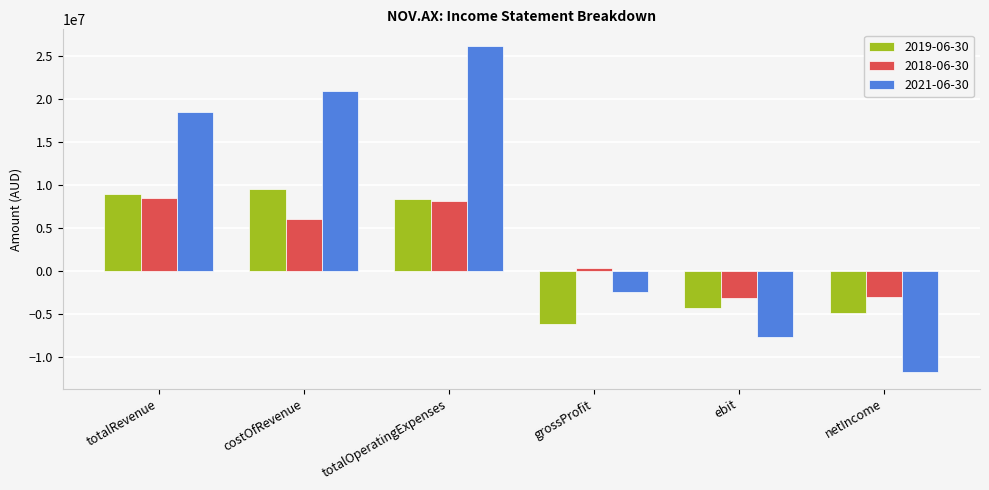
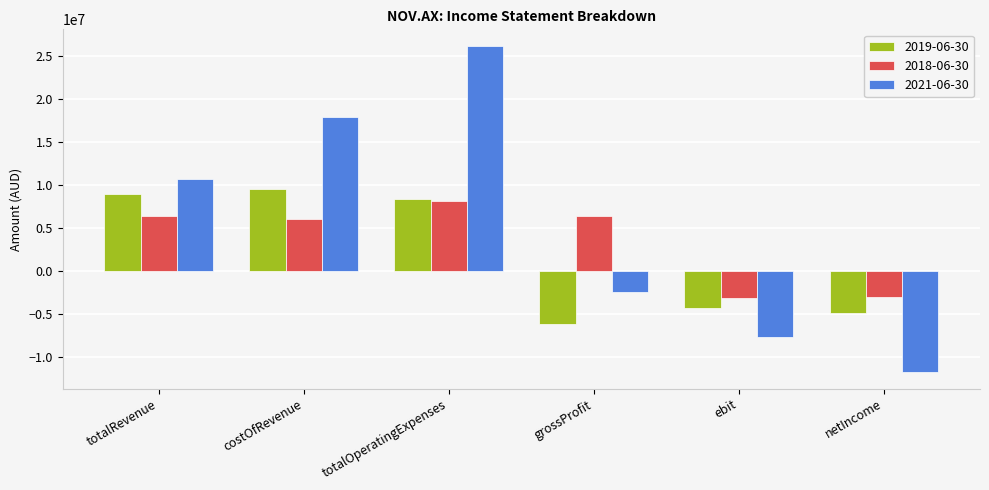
2018-06-30, totalRevenue: 8000000 -> 6000000
2021-06-30, totalRevenue: 18000000 -> 11000000
2021-06-30, costOfRevenue: 21000000 -> 18000000
2018-06-30, grossProfit: 0 -> 6000000
